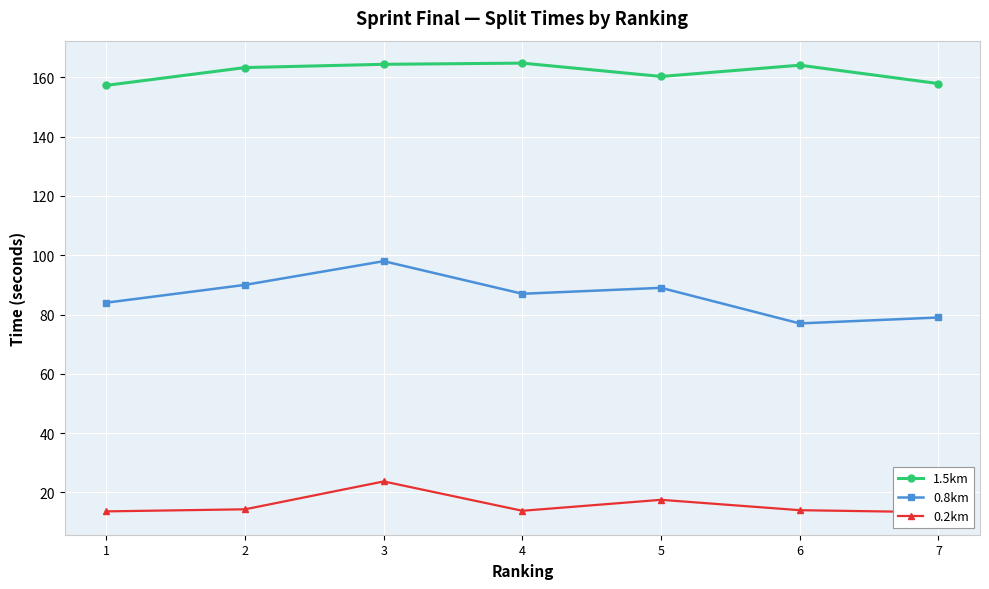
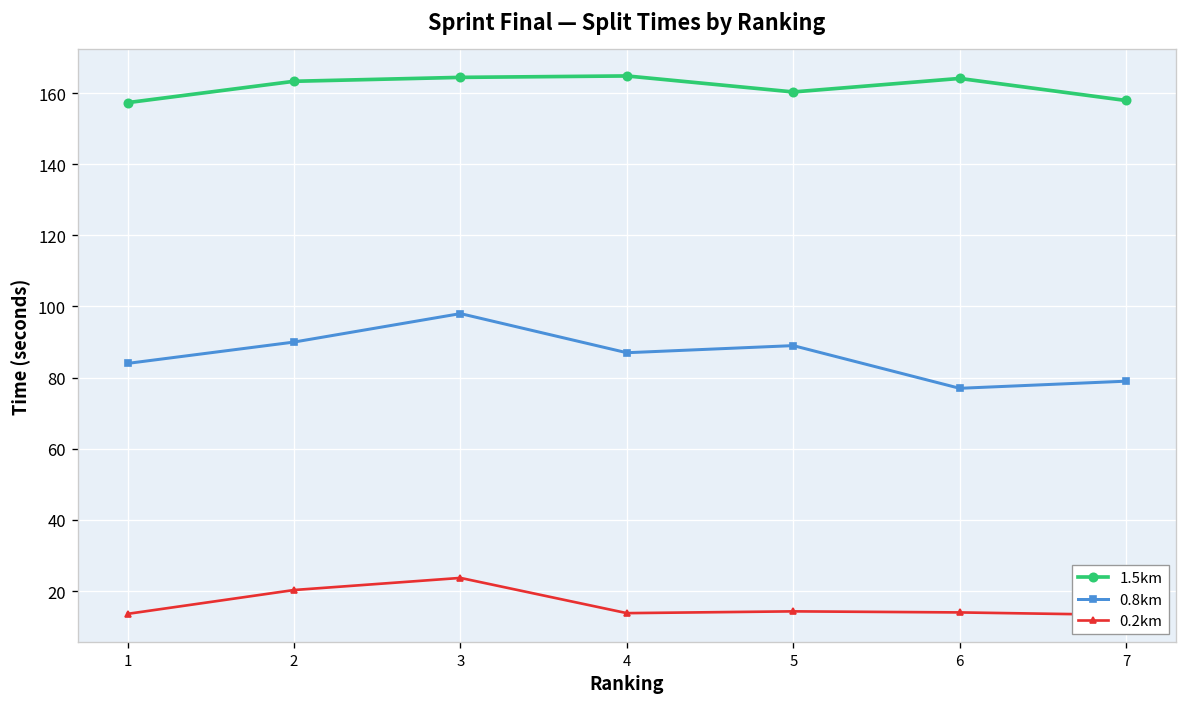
0.2km, 2: 14 -> 20
0.2km, 5: 18 -> 14
